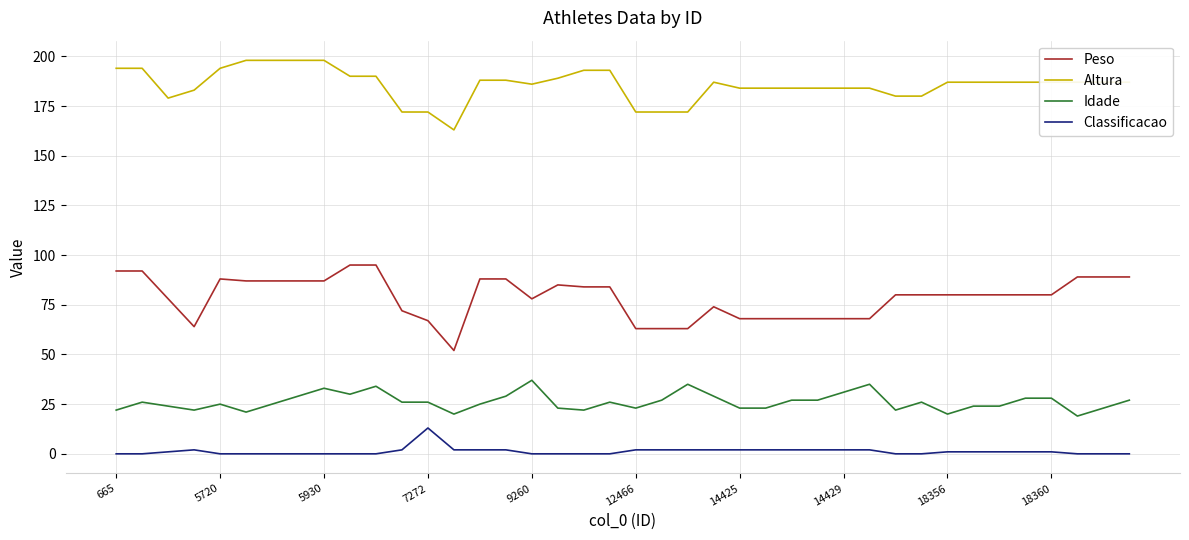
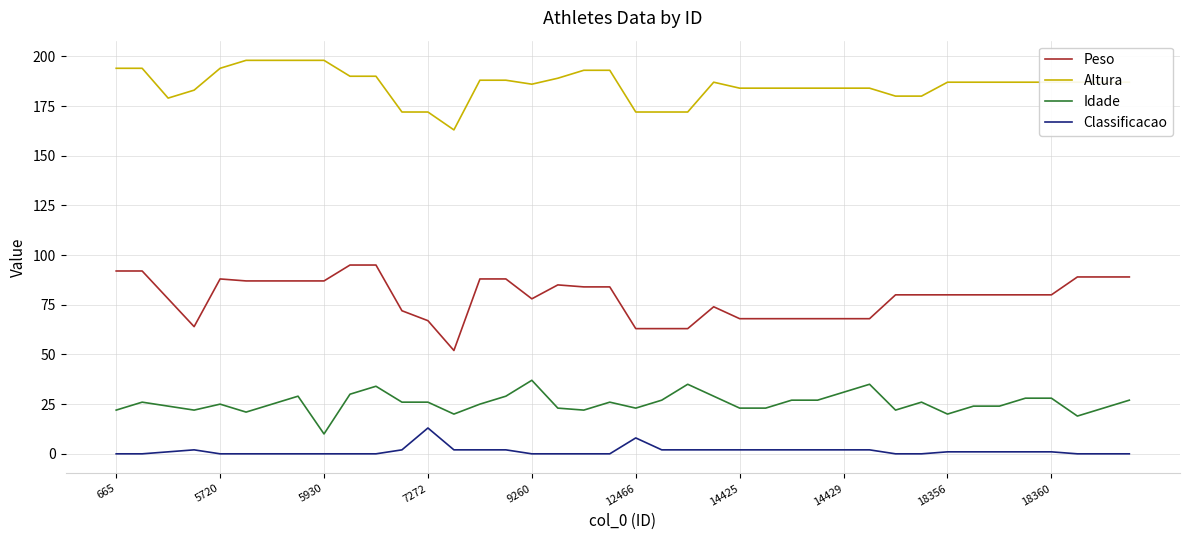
Idade, 5930: 33 -> 10
Classificacao, 12466: 2 -> 8
